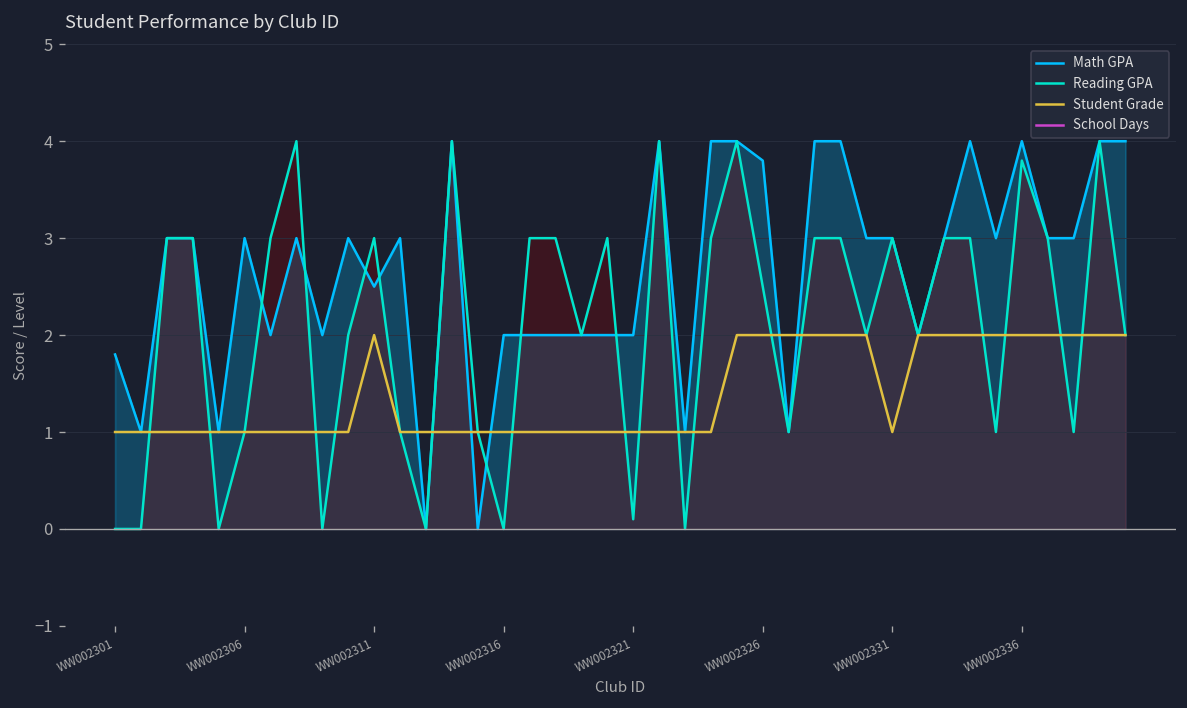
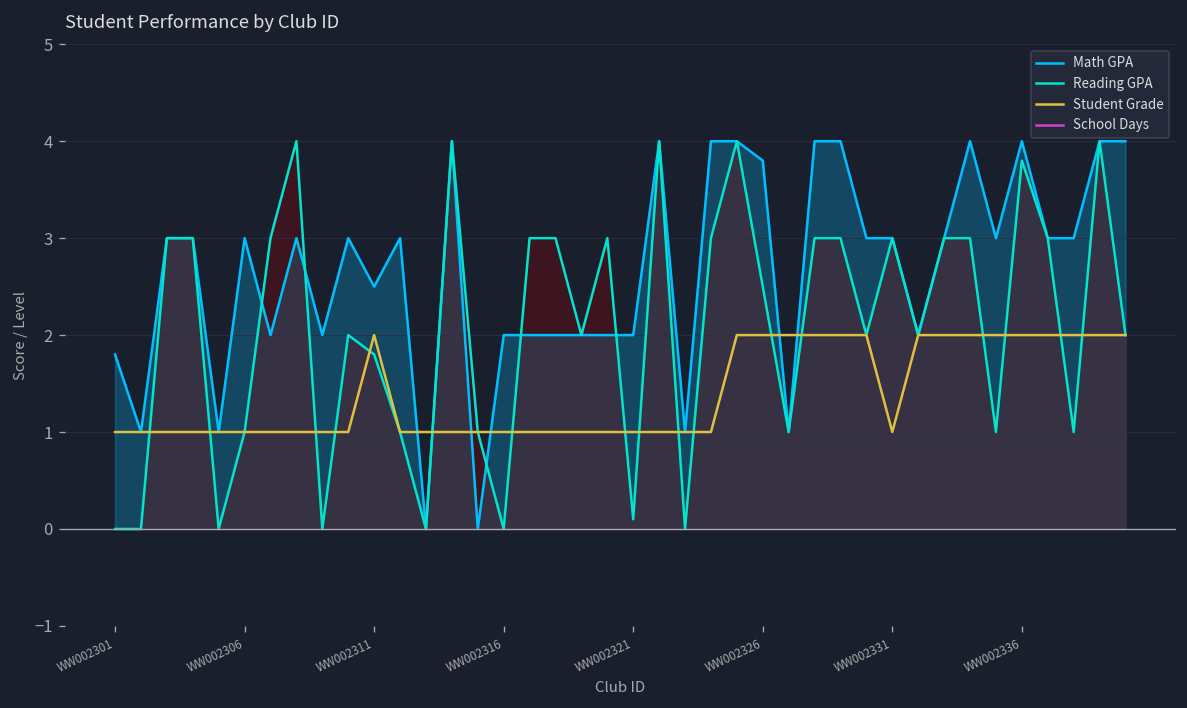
Reading GPA, WW002311: 3.0 -> 1.8
